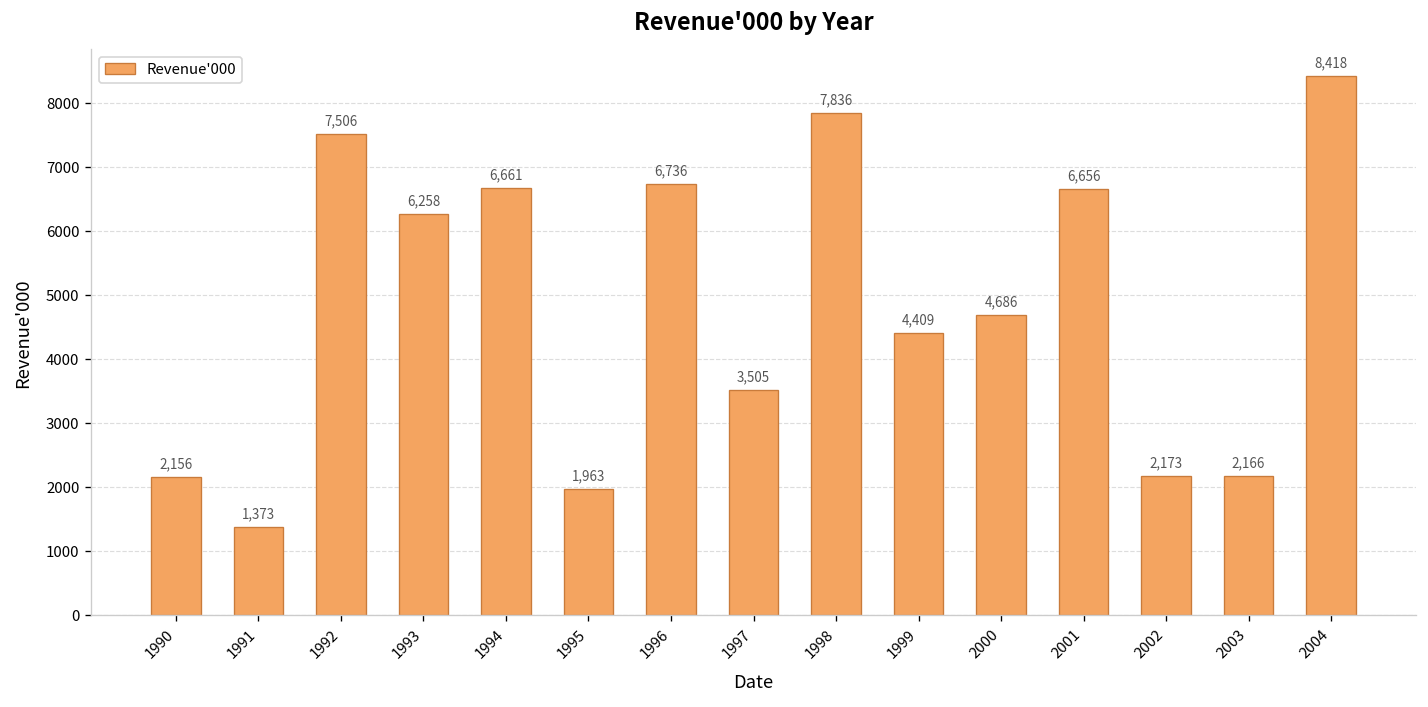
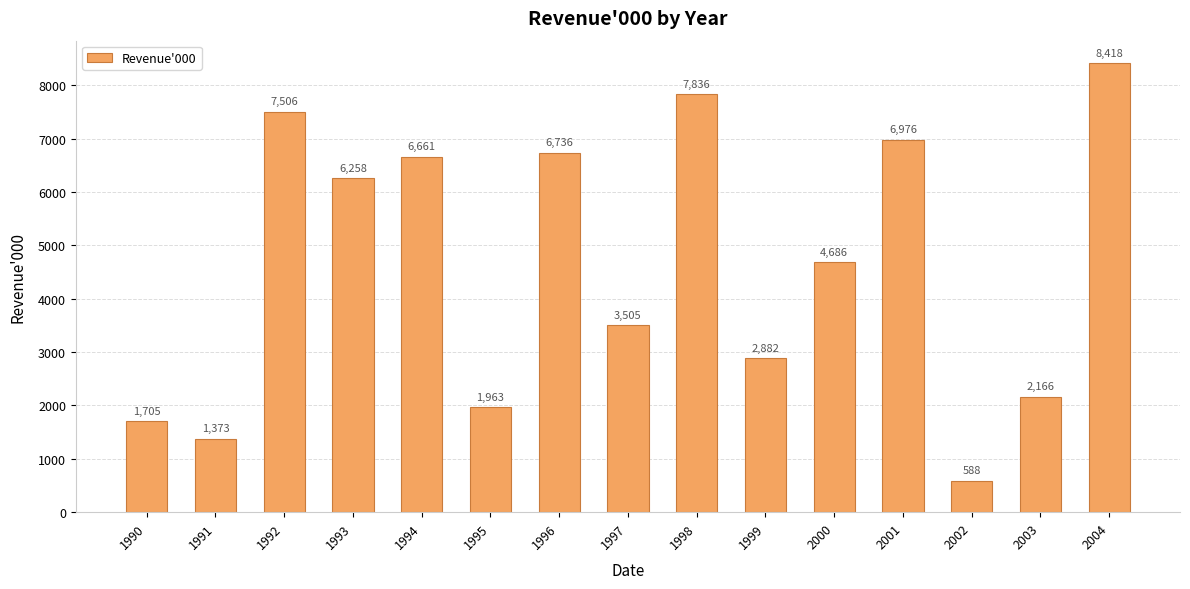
1990: 2,156 -> 1,705
1999: 4,409 -> 2,882
2001: 6,656 -> 6,976
2002: 2,173 -> 588
